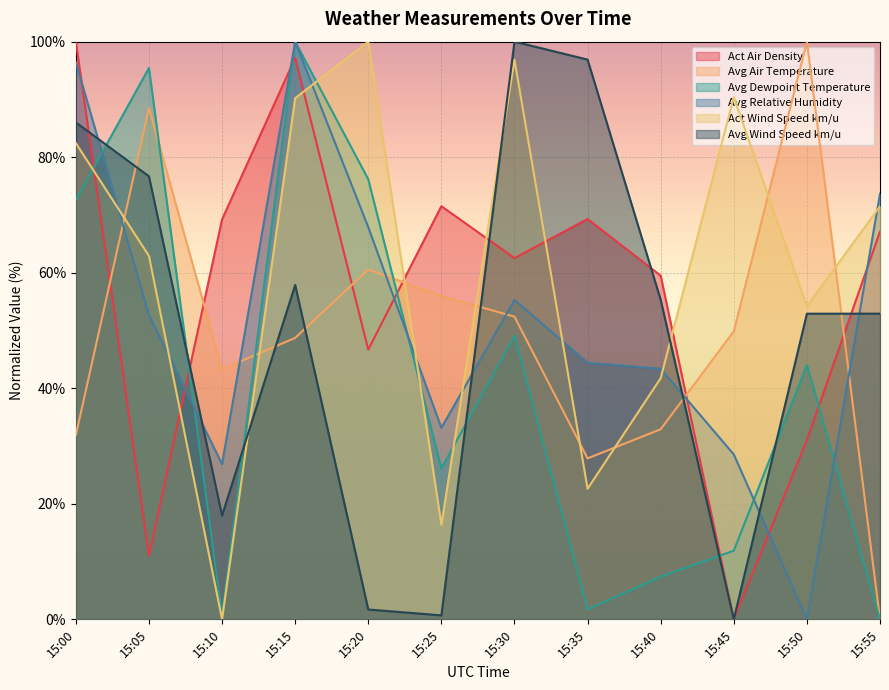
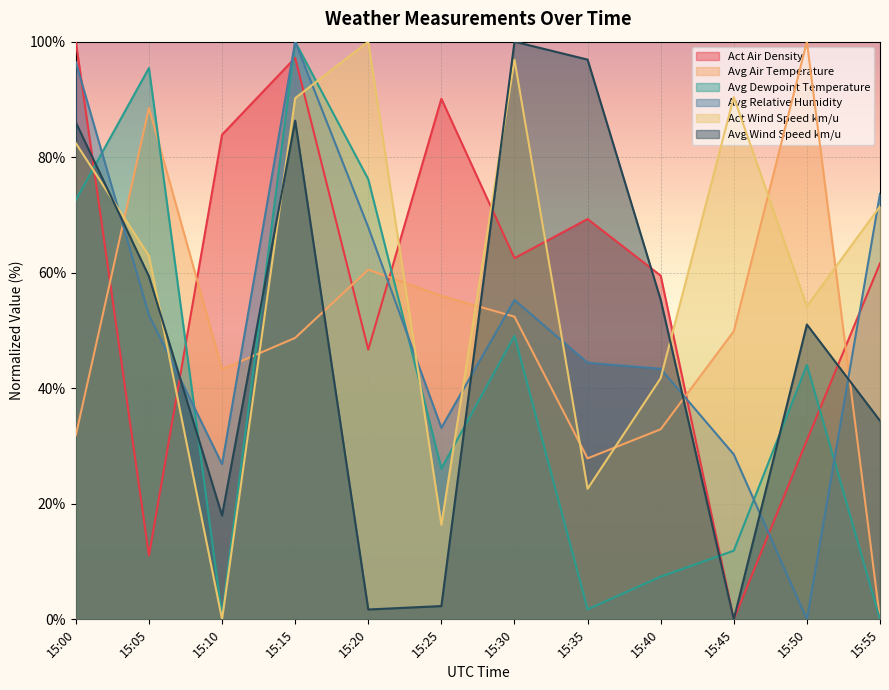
Avg Wind Speed km/u, 15:05: 77% -> 59%
Act Air Density, 15:10: 69% -> 84%
Avg Wind Speed km/u, 15:15: 58% -> 86%
Act Air Density, 15:25: 72% -> 90%
Avg Wind Speed km/u, 15:25: 1% -> 2%
Avg Wind Speed km/u, 15:50: 53% -> 51%
Act Air Density, 15:55: 67% -> 62%
Avg Wind Speed km/u, 15:55: 53% -> 34%
